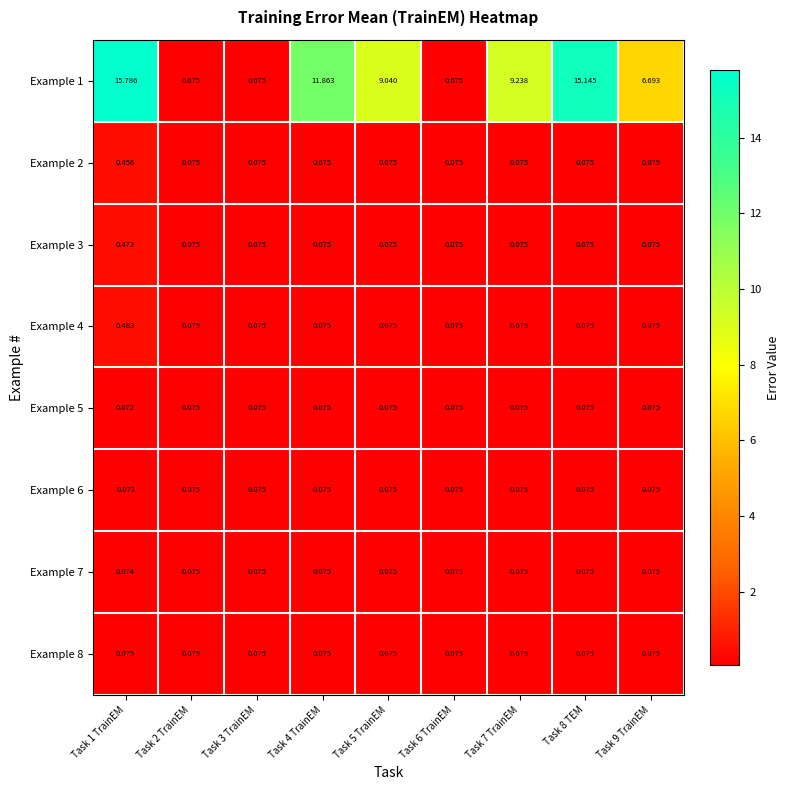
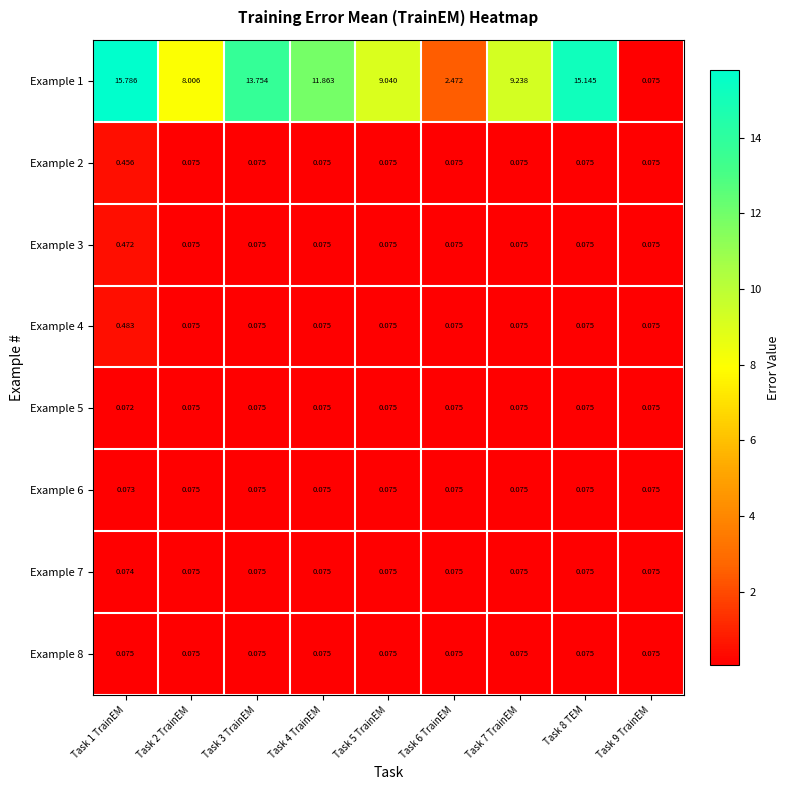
Example 1, Task 2 TrainEM: 0.075 -> 8.006
Example 1, Task 3 TrainEM: 0.075 -> 13.754
Example 1, Task 6 TrainEM: 0.075 -> 2.472
Example 1, Task 9 TrainEM: 6.693 -> 0.075
